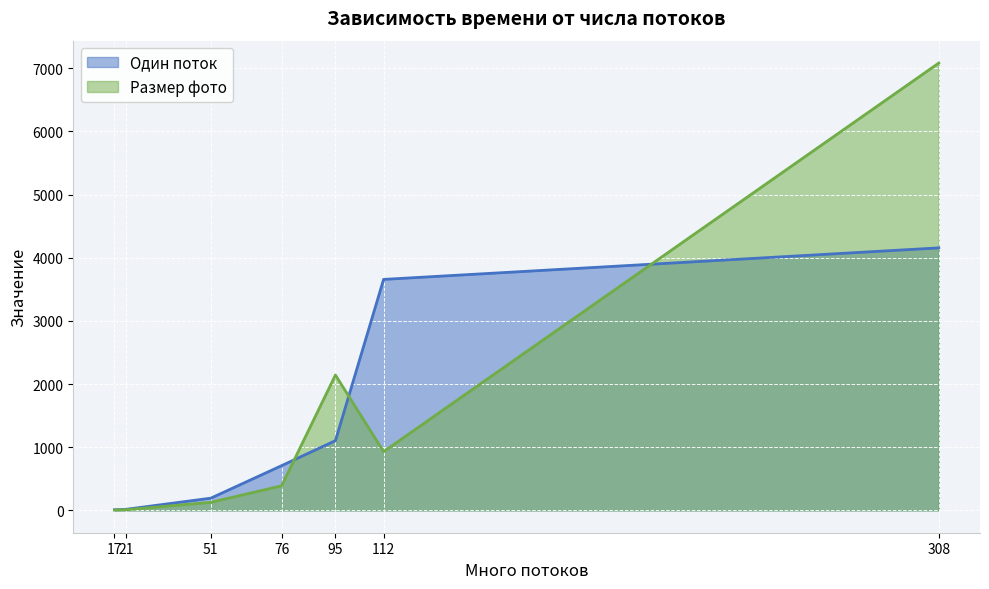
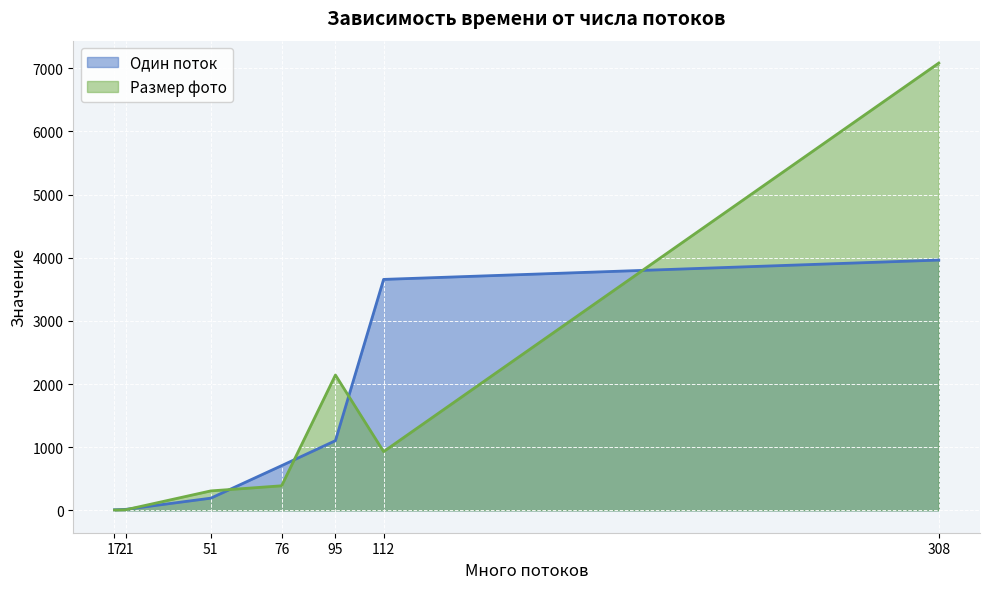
Размер фото, 51: 100 -> 300
Один поток, 308: 4200 -> 4000
